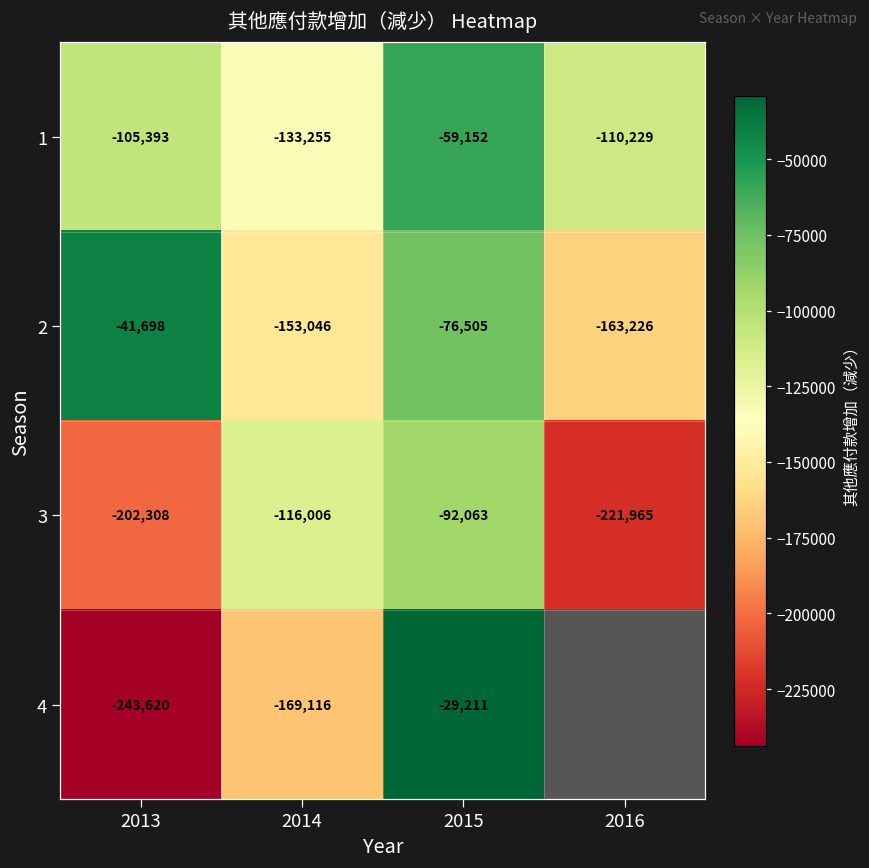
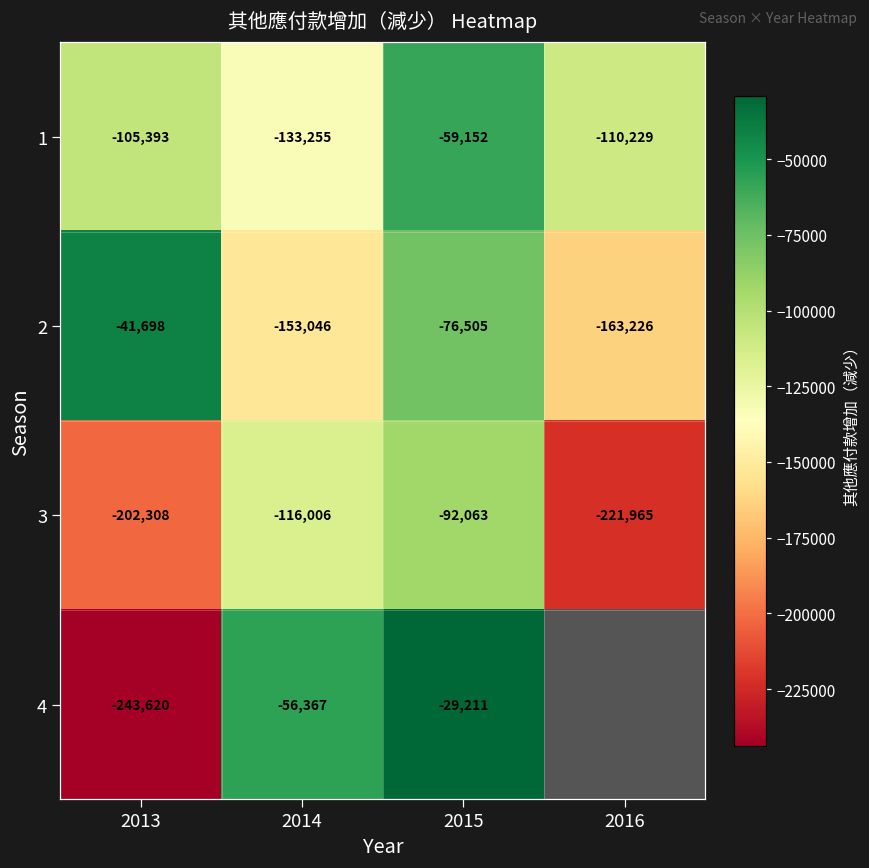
4, 2014: -169,116 -> -56,367
